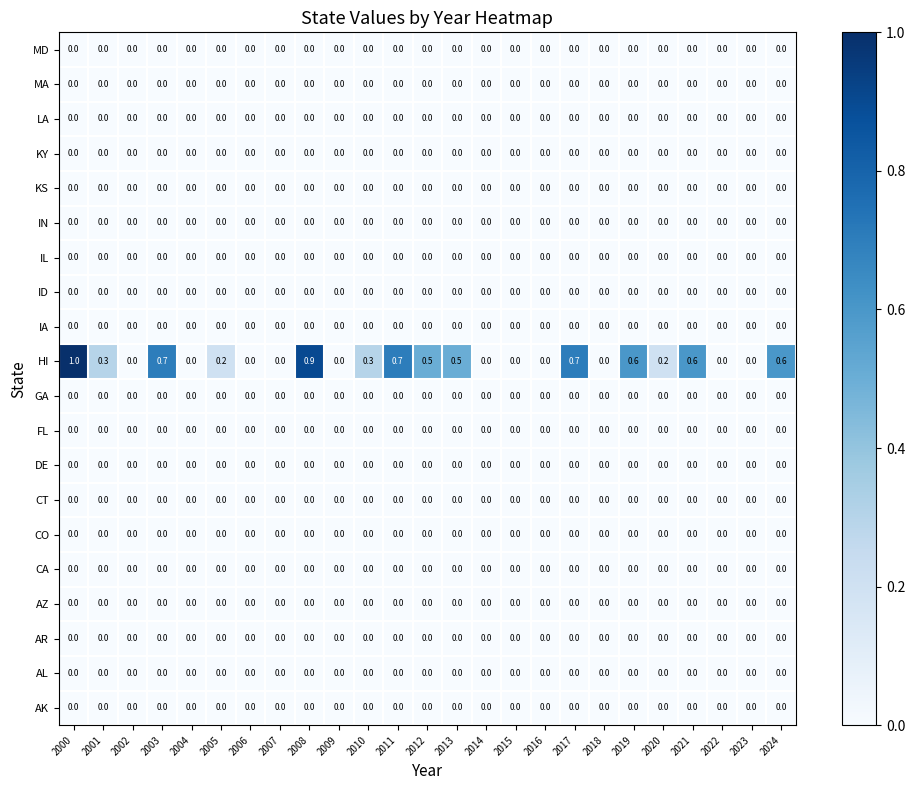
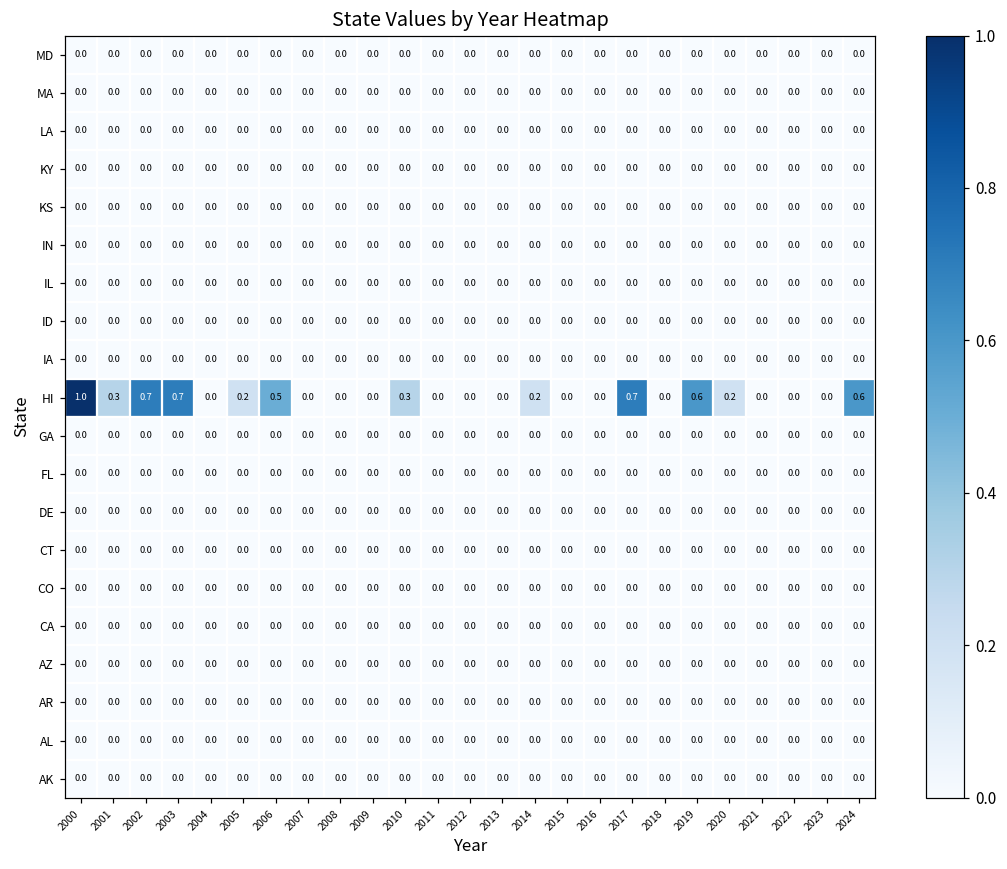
HI, 2002: 0.0 -> 0.7
HI, 2006: 0.0 -> 0.5
HI, 2008: 0.9 -> 0.0
HI, 2011: 0.7 -> 0.0
HI, 2012: 0.5 -> 0.0
HI, 2013: 0.5 -> 0.0
HI, 2014: 0.0 -> 0.2
HI, 2021: 0.6 -> 0.0
